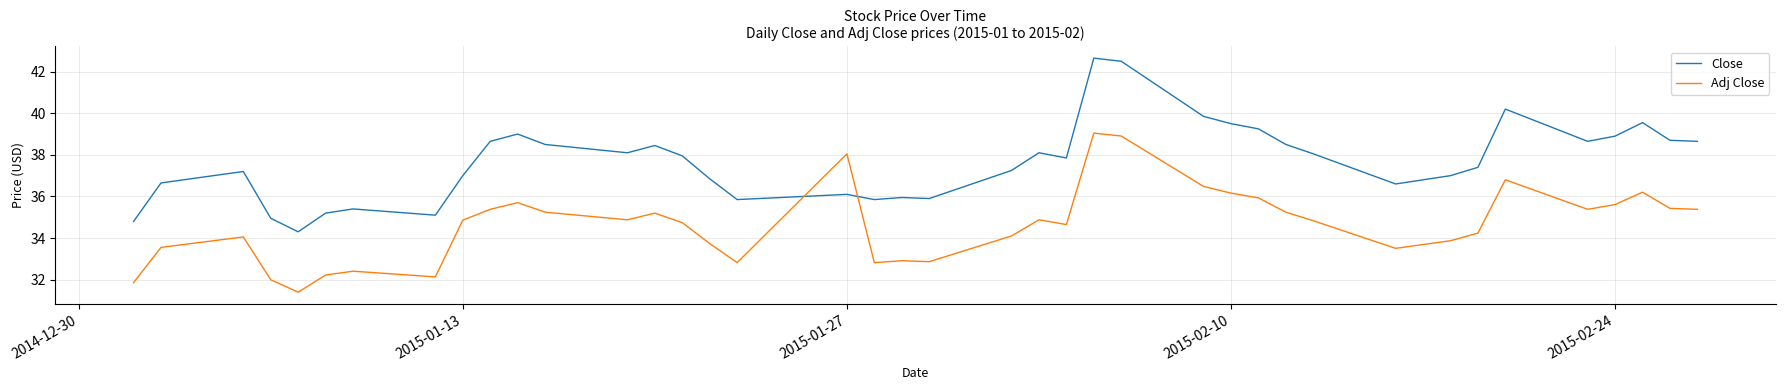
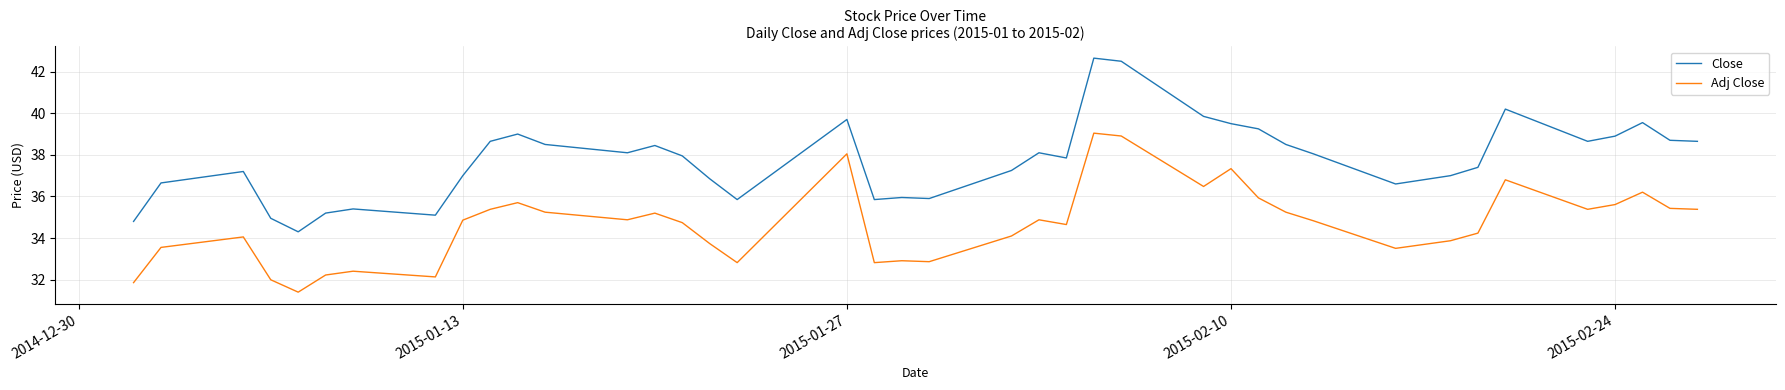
Close, 2015-01-27: 36.1 -> 39.7
Adj Close, 2015-02-10: 36.2 -> 37.3
